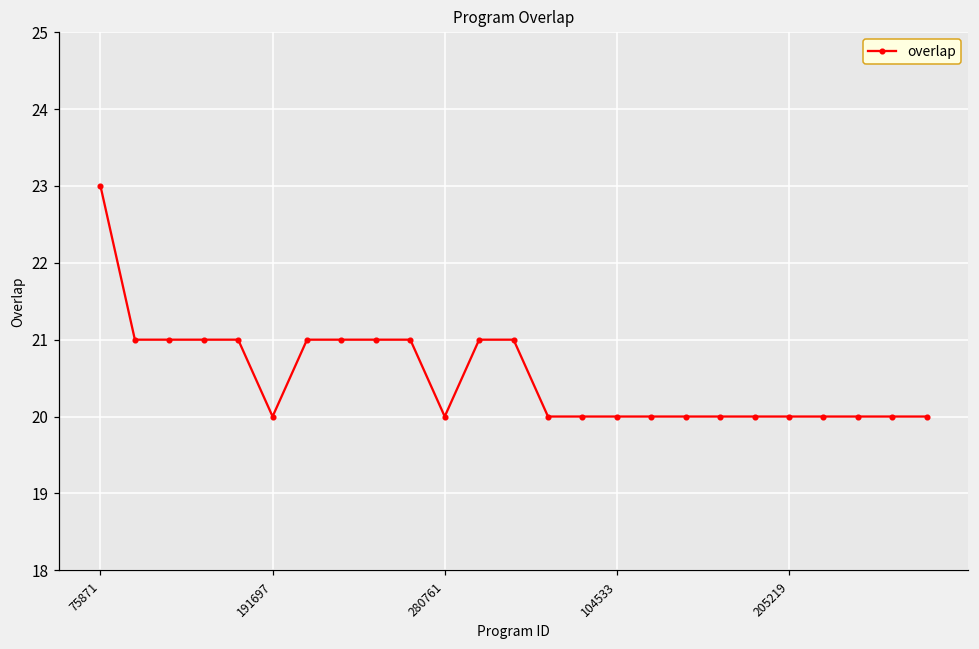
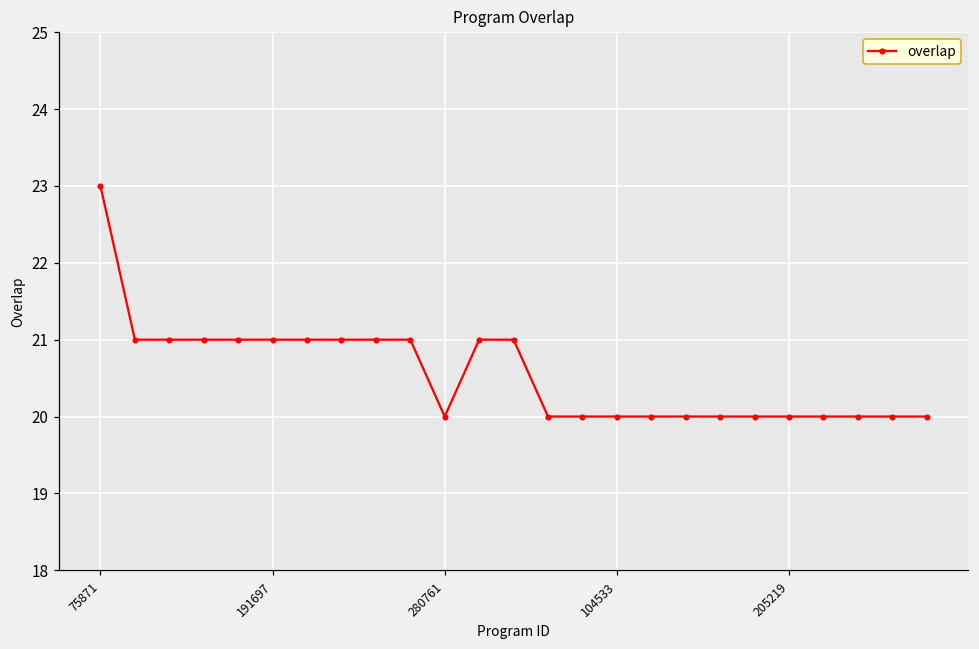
191697: 20 -> 21
